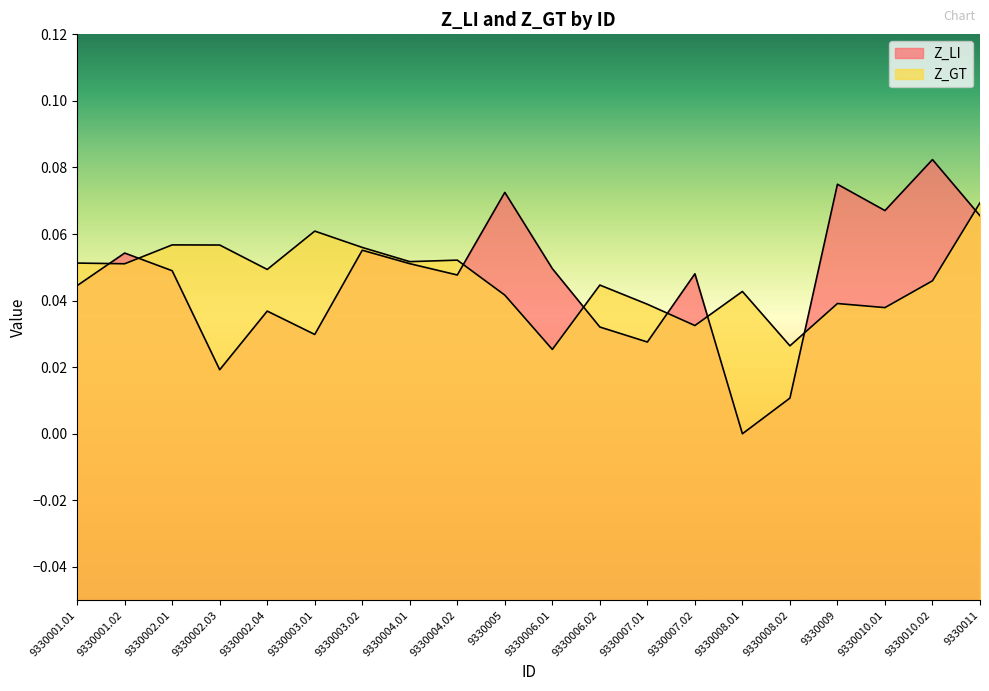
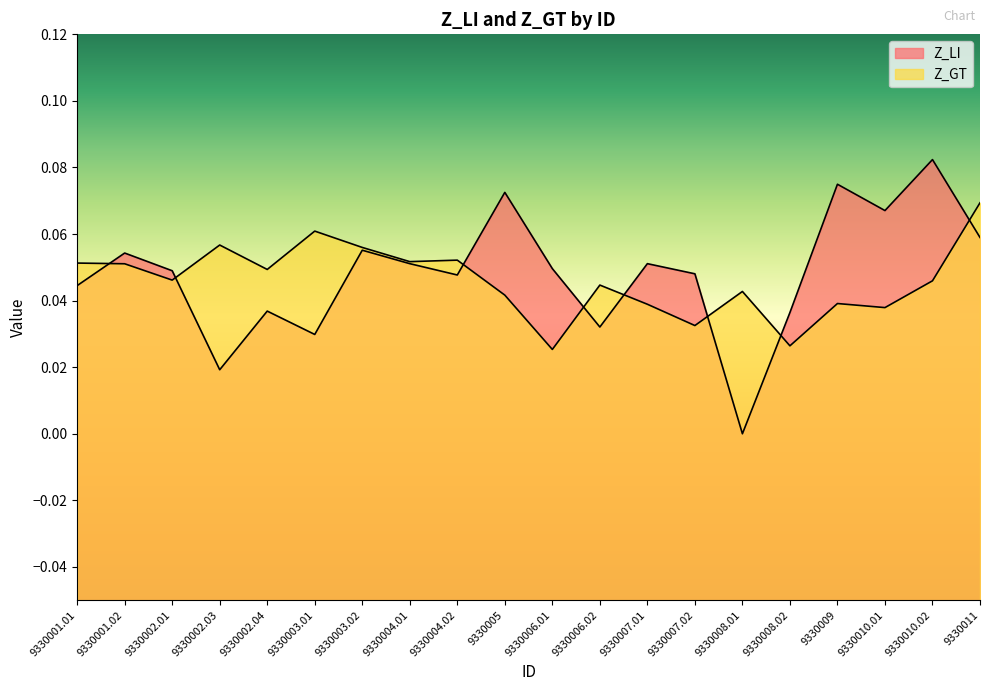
Z_GT, 9330002.01: 0.057 -> 0.046
Z_LI, 9330007.01: 0.028 -> 0.051
Z_LI, 9330008.02: 0.011 -> 0.036
Z_LI, 9330011: 0.066 -> 0.059
